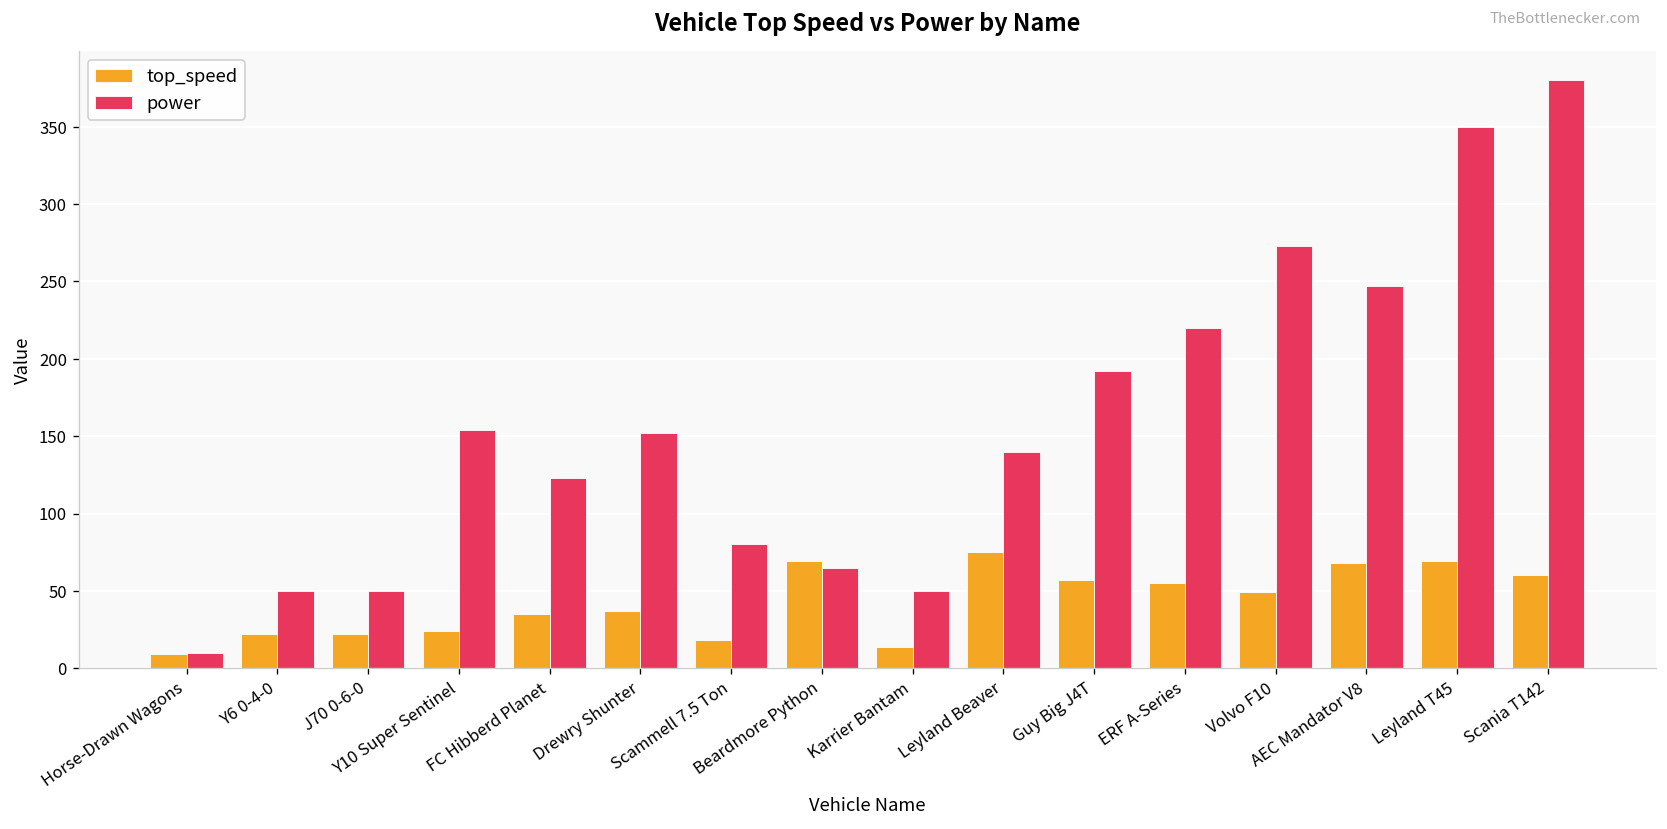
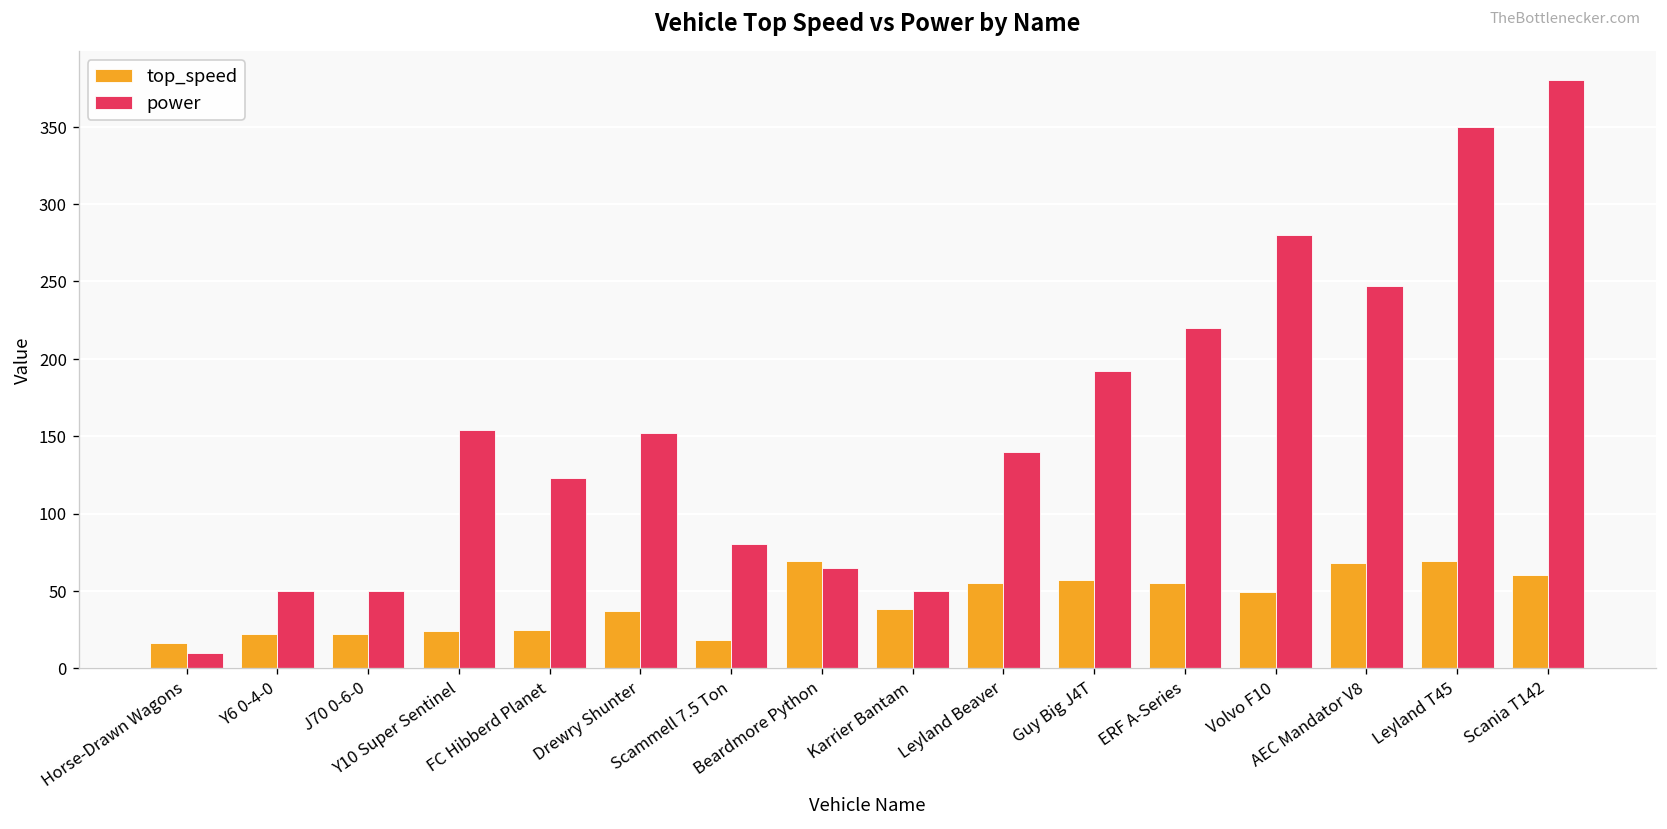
top_speed, Horse-Drawn Wagons: 9 -> 16
top_speed, FC Hibberd Planet: 35 -> 25
top_speed, Karrier Bantam: 14 -> 38
top_speed, Leyland Beaver: 75 -> 55
power, Volvo F10: 273 -> 280
